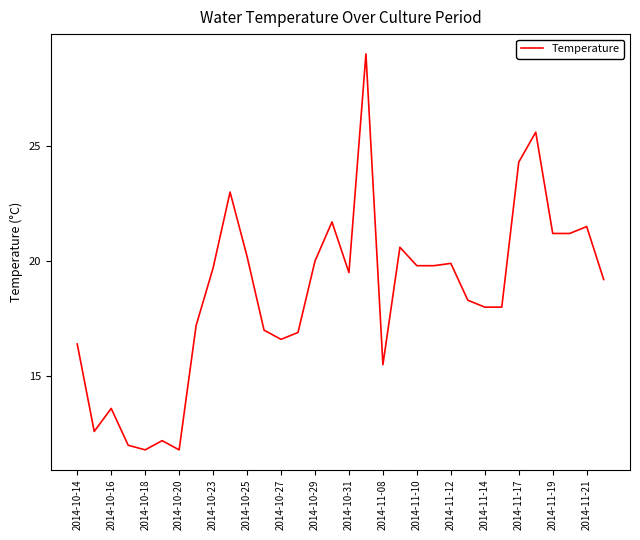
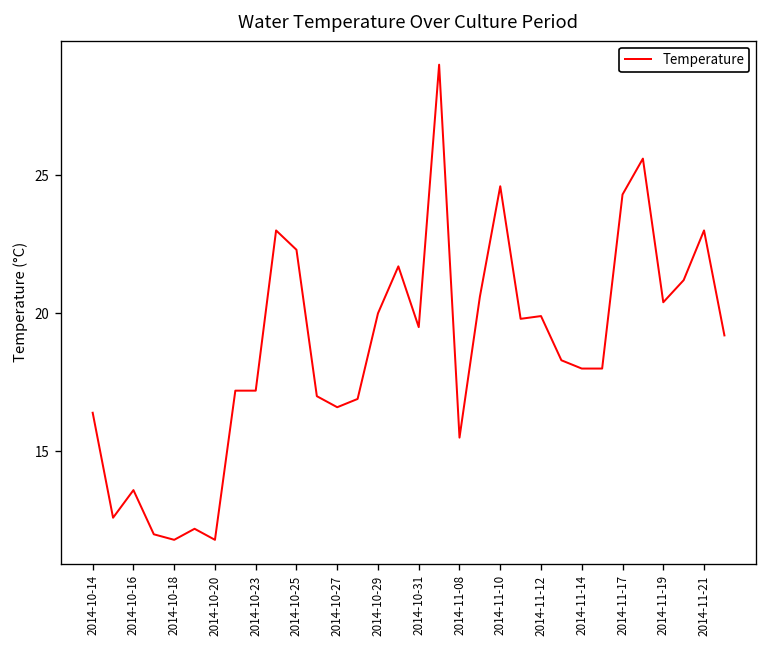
2014-10-23: 19.7 -> 17.2
2014-10-25: 20.2 -> 22.3
2014-11-10: 19.8 -> 24.6
2014-11-19: 21.2 -> 20.4
2014-11-21: 21.5 -> 23.0
